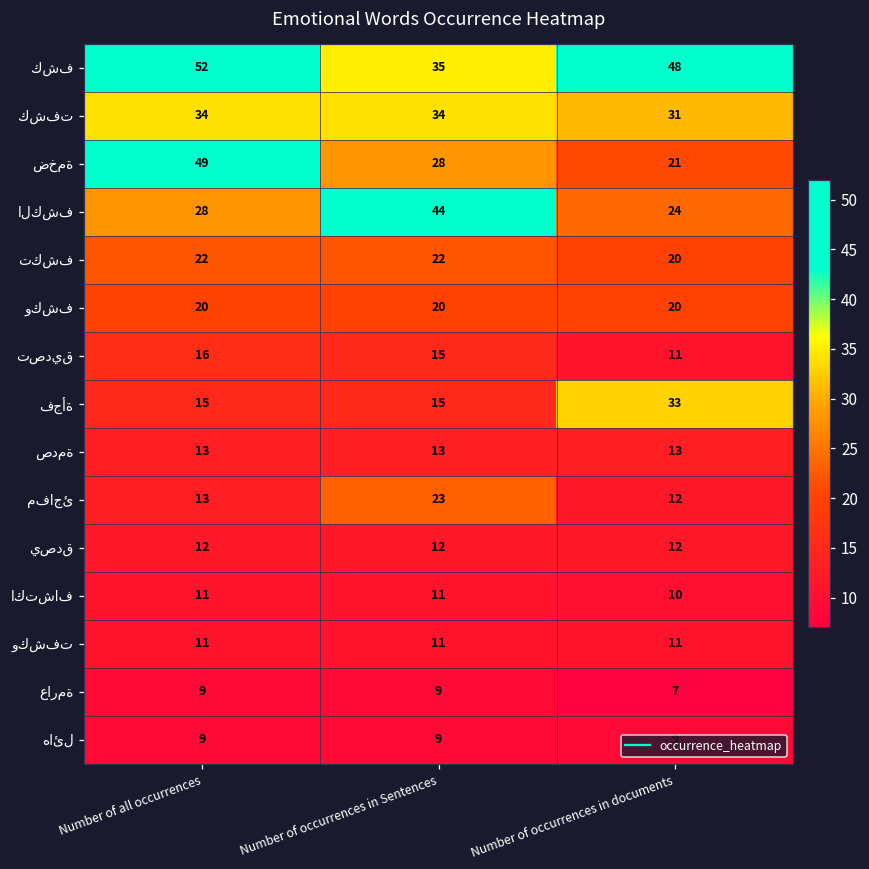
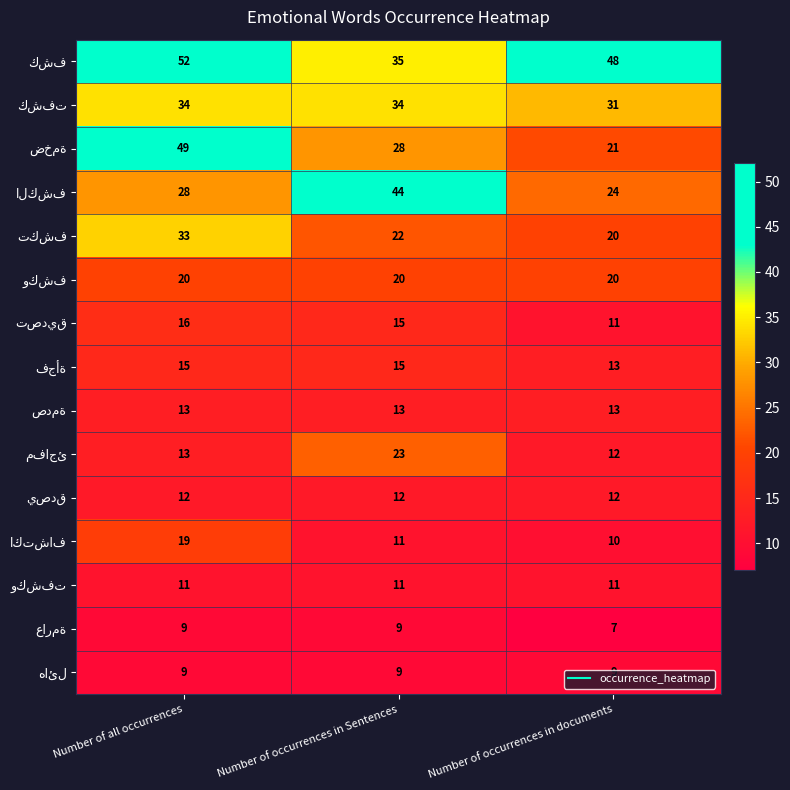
تكشف, Number of all occurrences: 22 -> 33
فجأة, Number of occurrences in documents: 33 -> 13
اكتشاف, Number of all occurrences: 11 -> 19
